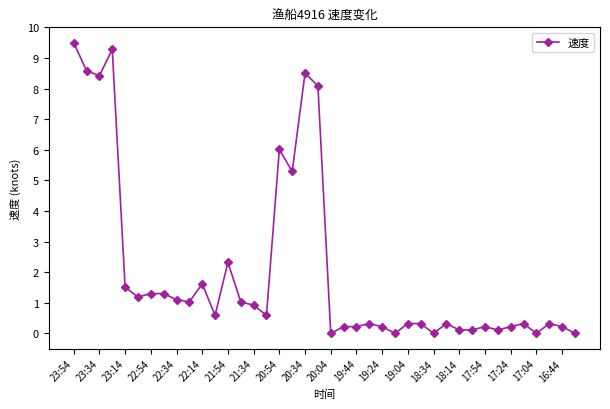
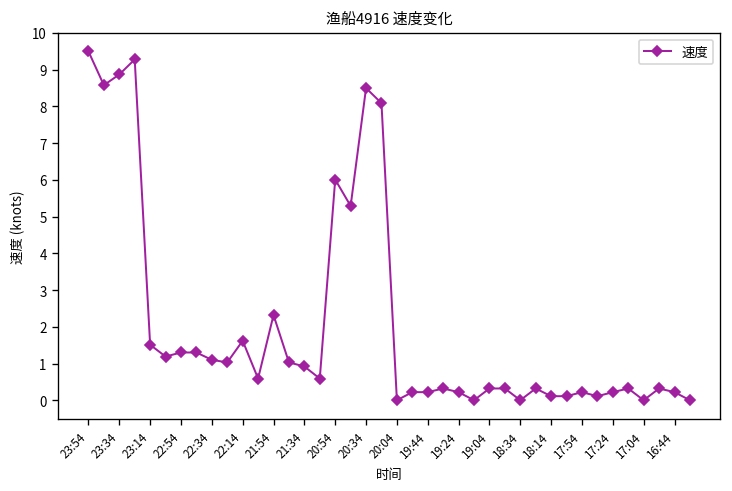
23:34: 8.4 -> 8.9
